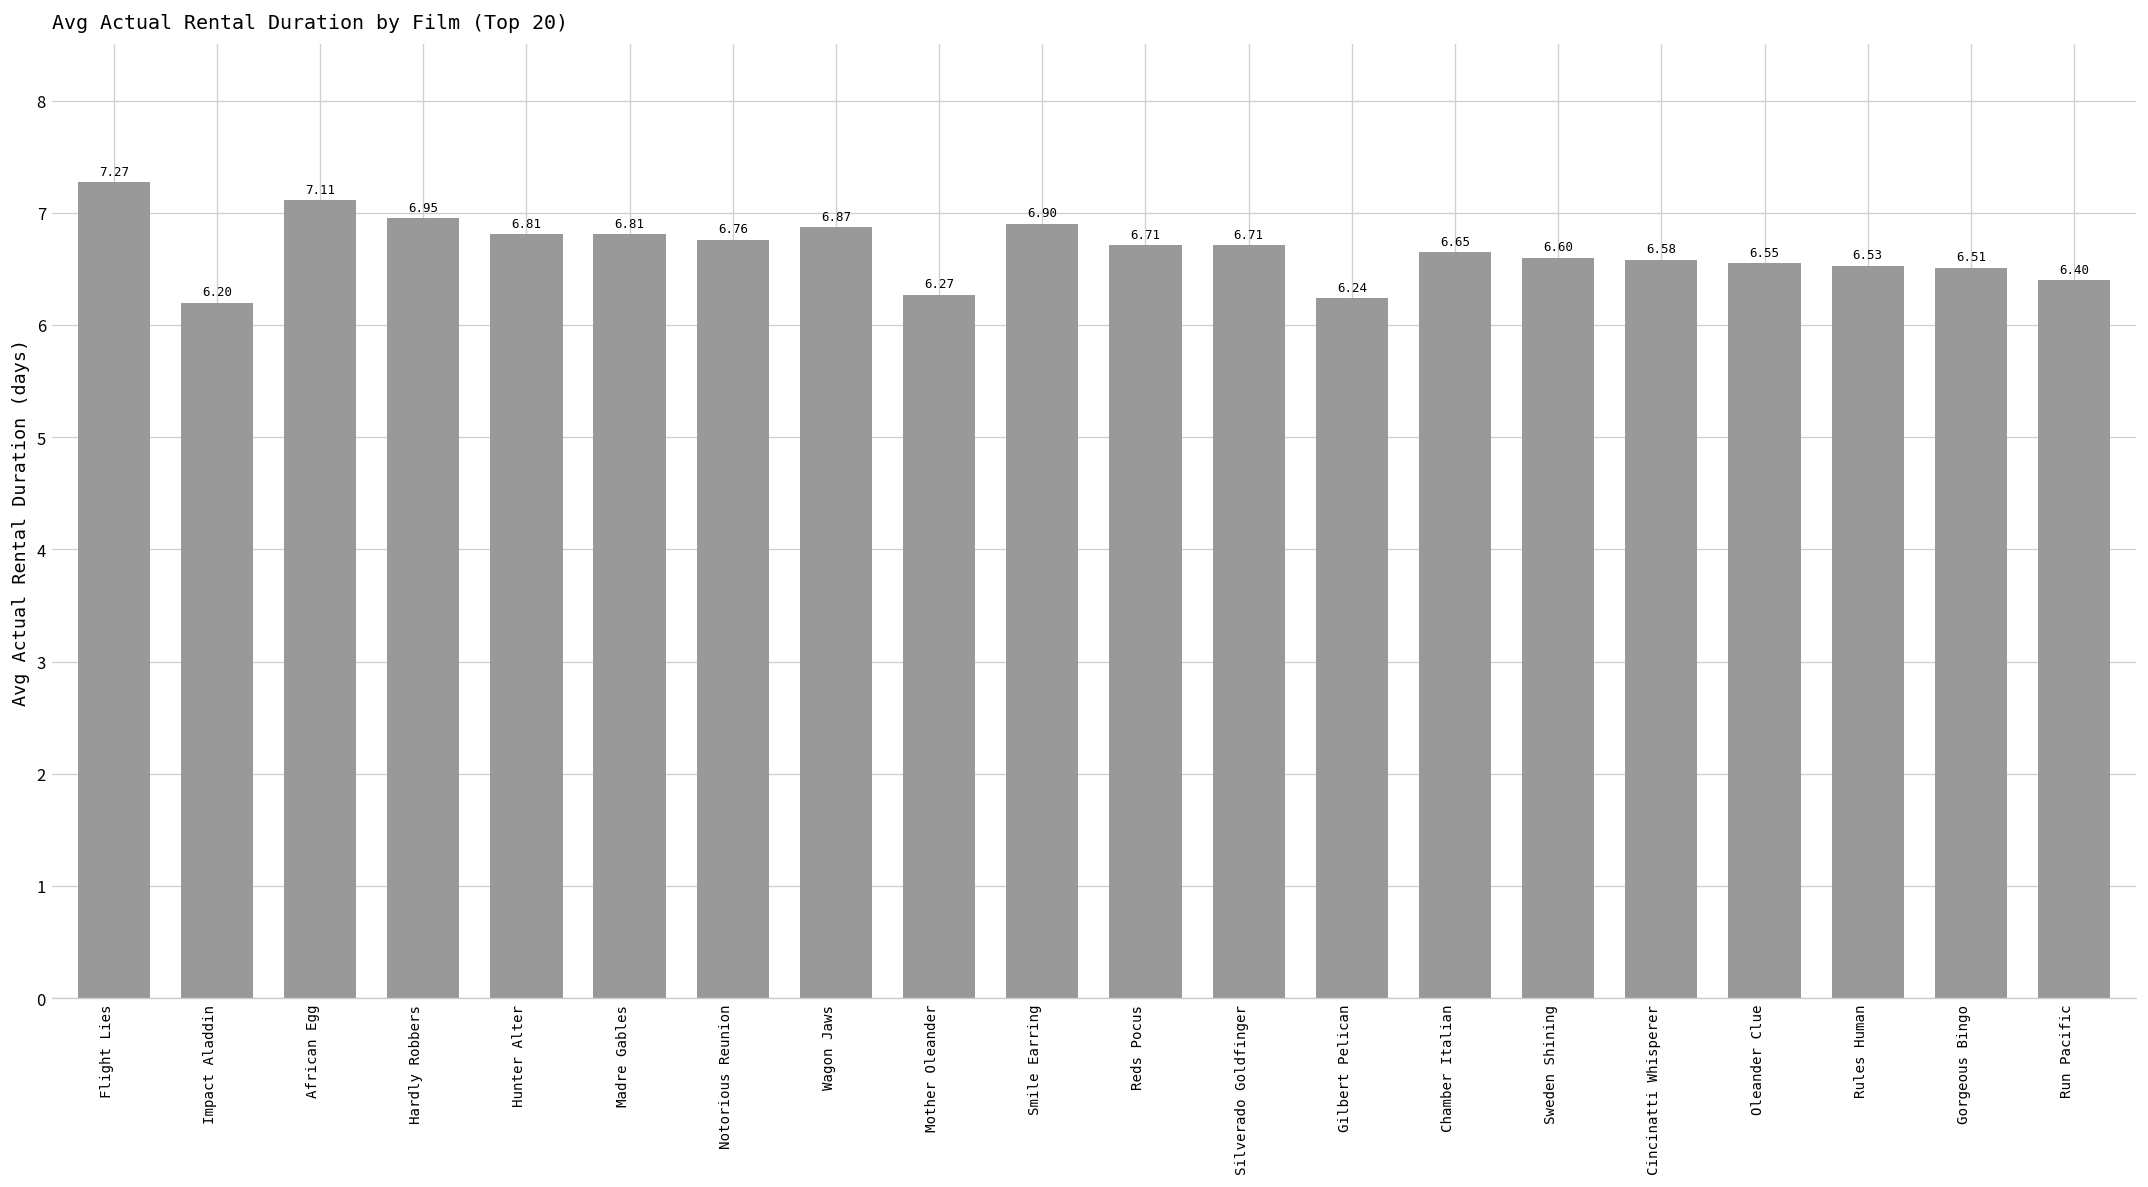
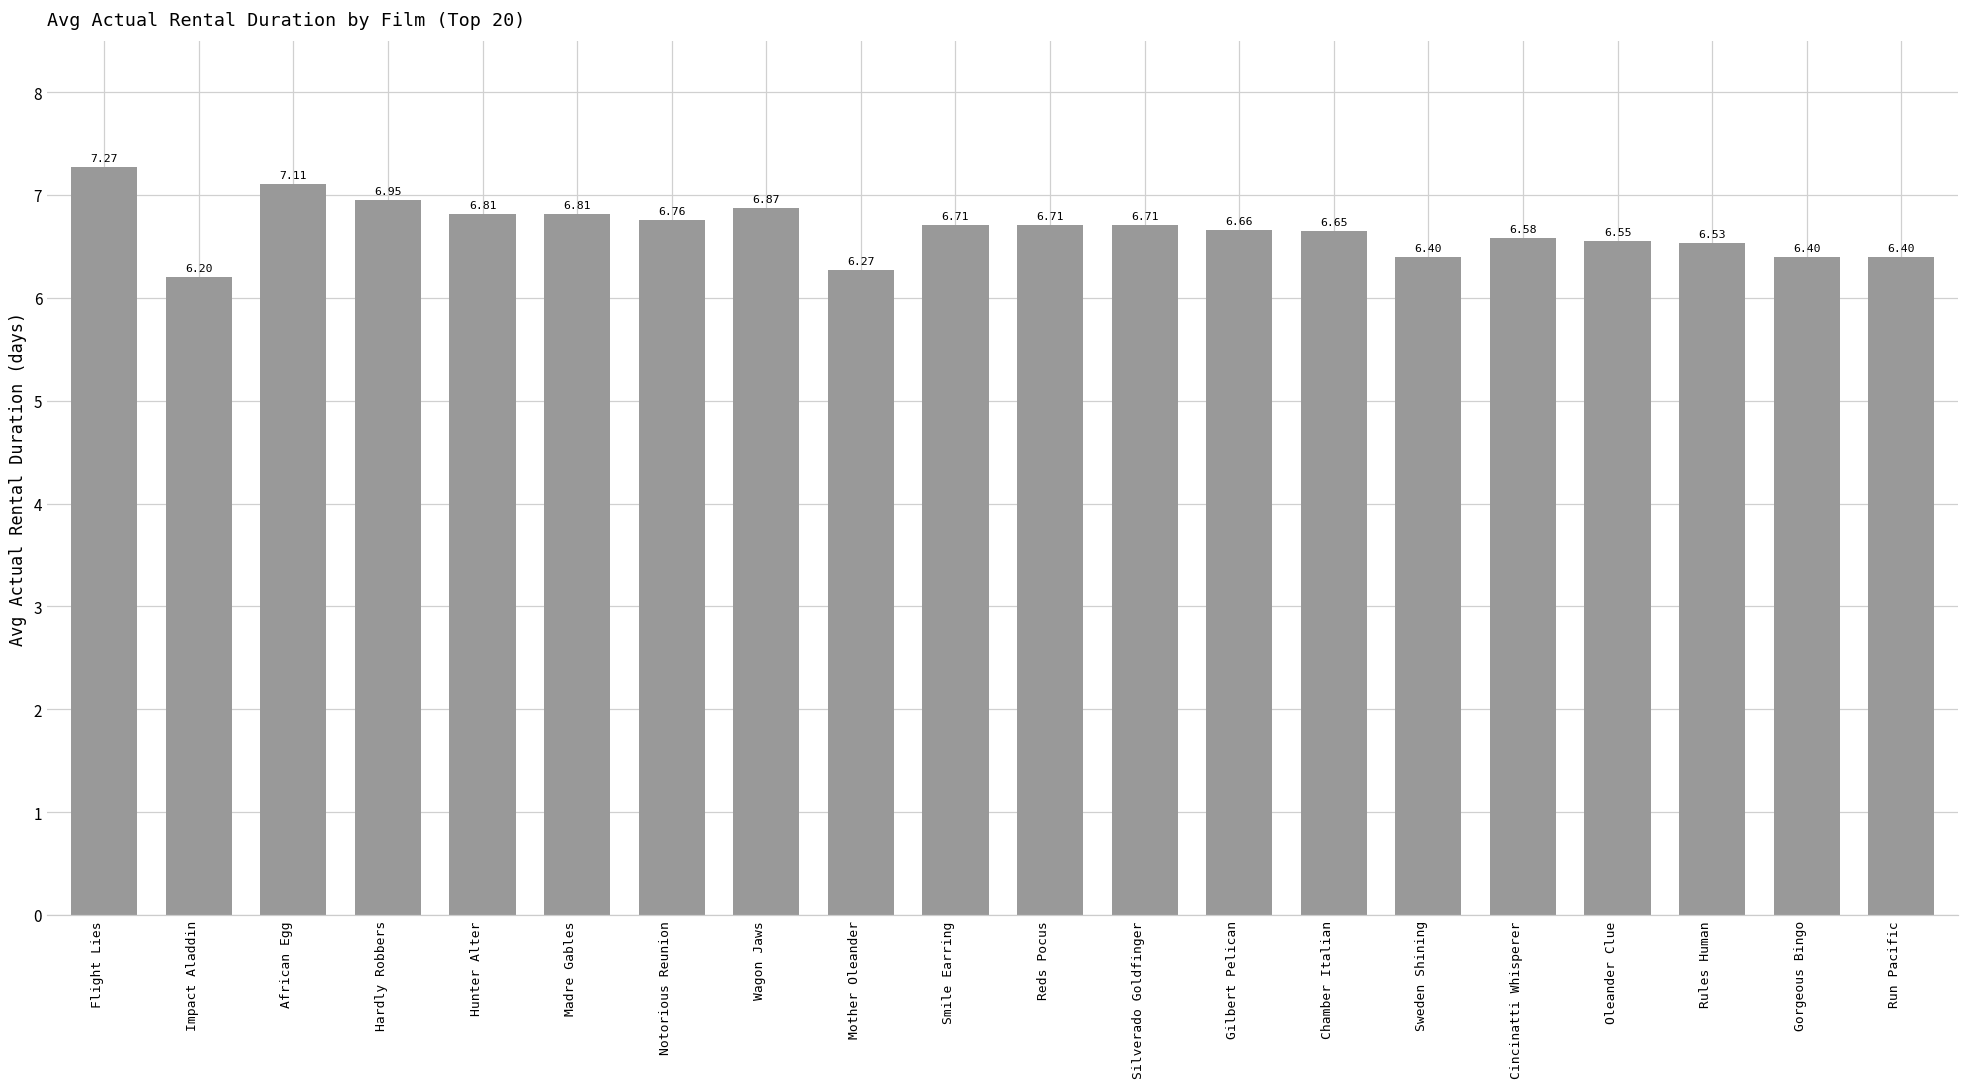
Smile Earring: 6.90 -> 6.71
Gilbert Pelican: 6.24 -> 6.66
Sweden Shining: 6.60 -> 6.40
Gorgeous Bingo: 6.51 -> 6.40
